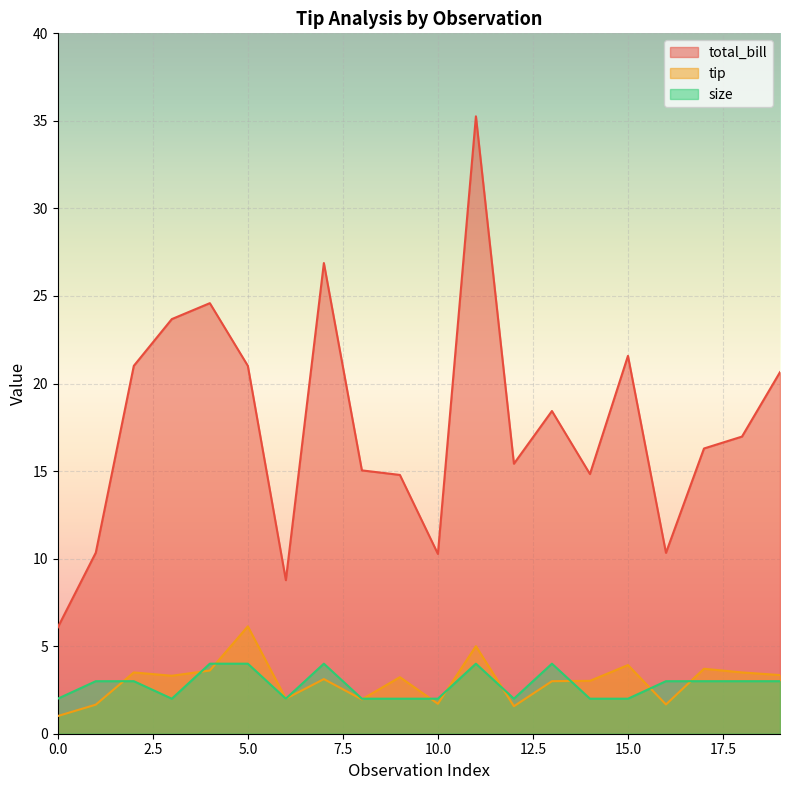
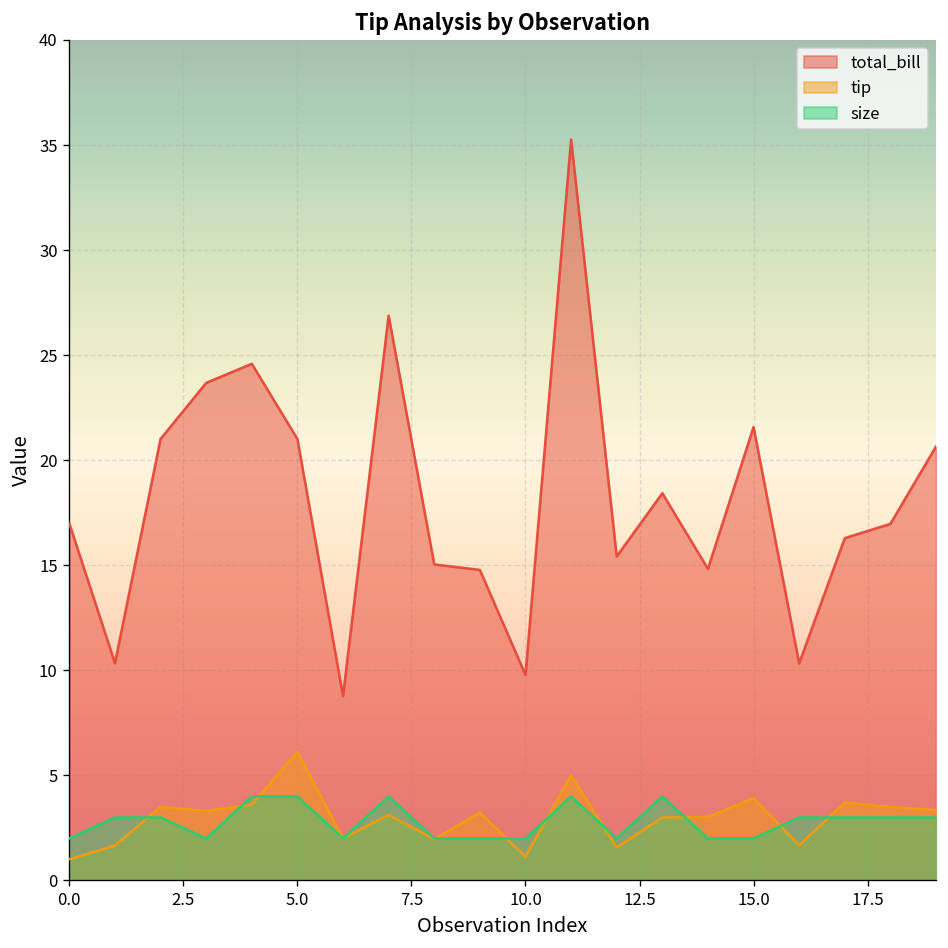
total_bill, 0.0: 6.1 -> 17.0
total_bill, 10.0: 10.3 -> 9.8
tip, 10.0: 1.7 -> 1.1
